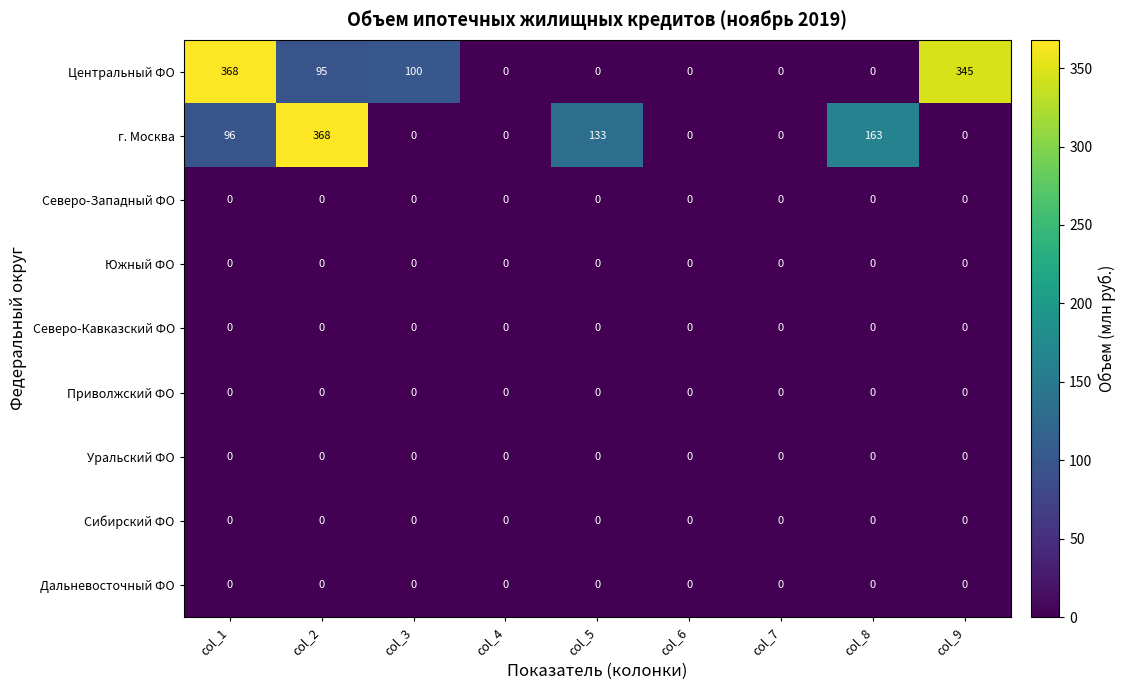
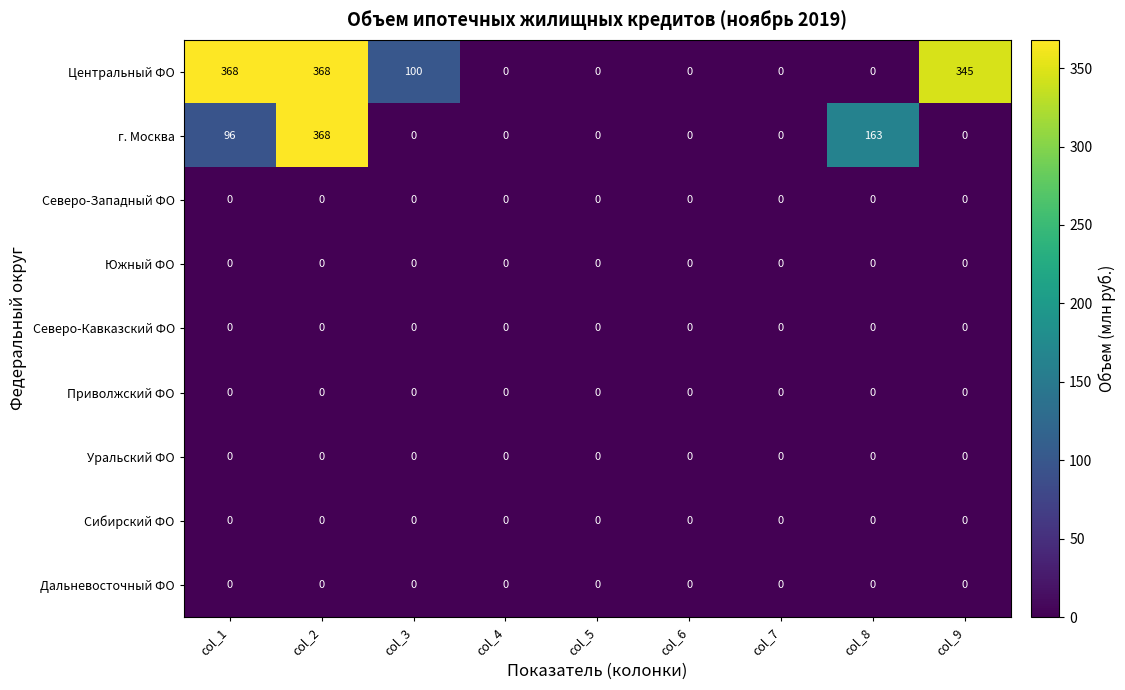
Центральный ФО, col_2: 95 -> 368
г. Москва, col_5: 133 -> 0
